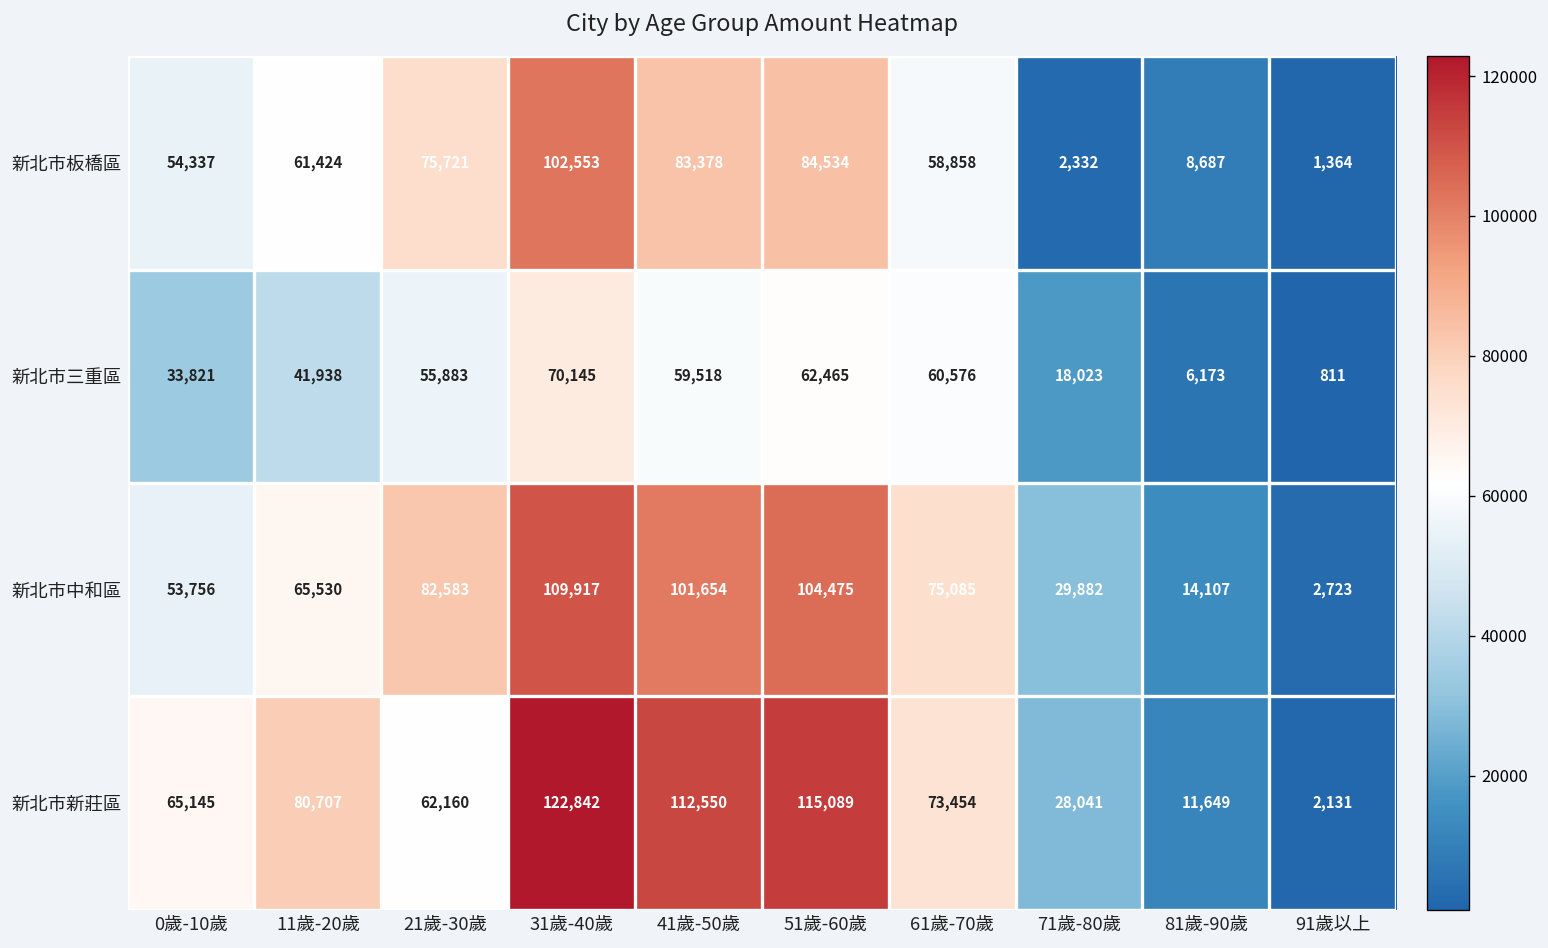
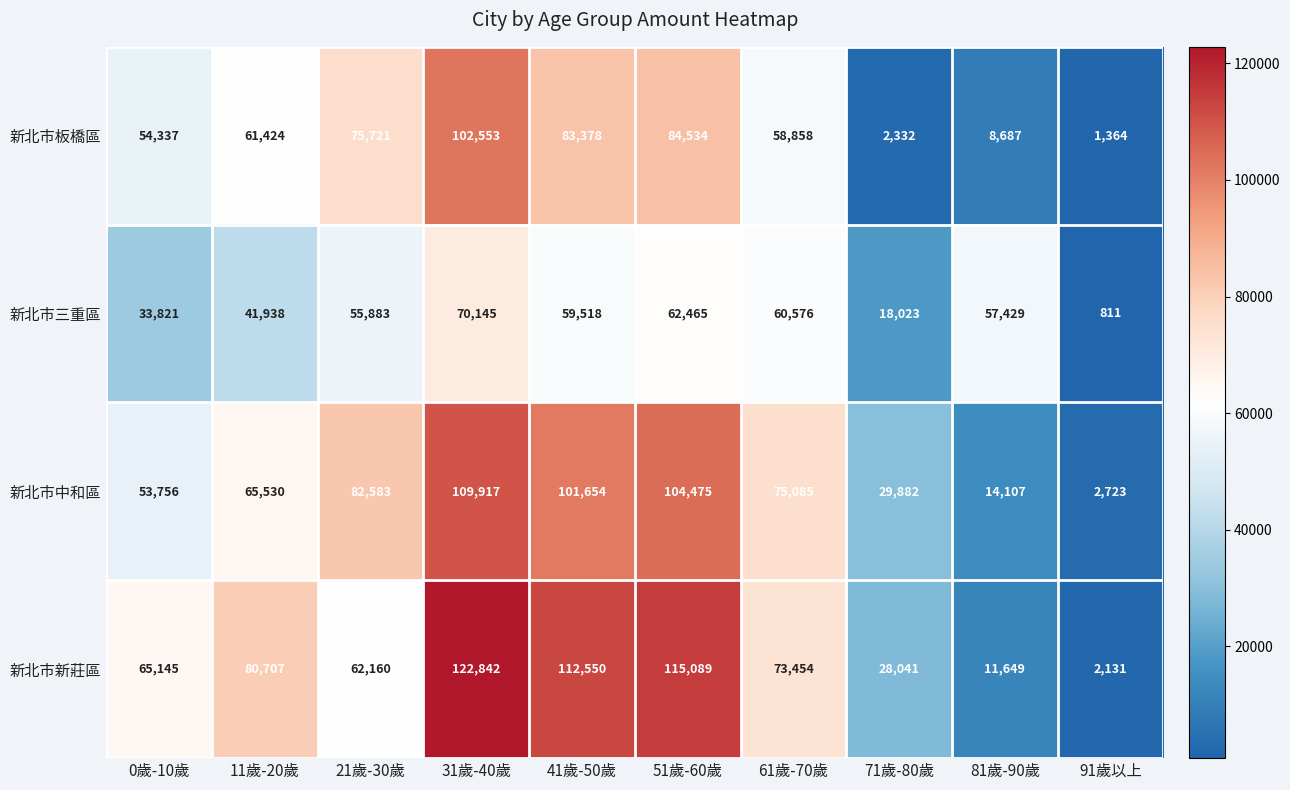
新北市三重區, 81歲-90歲: 6,173 -> 57,429
